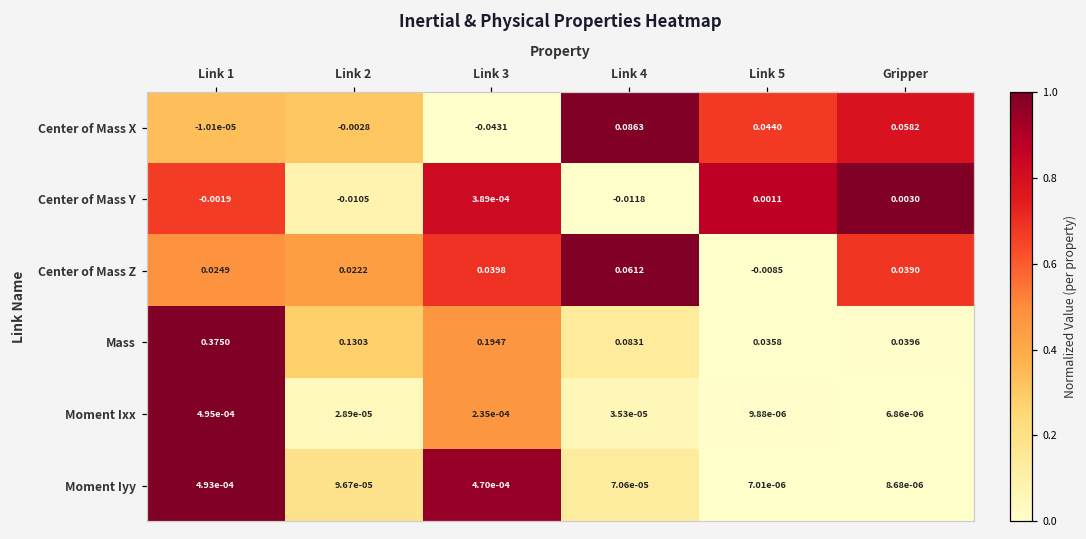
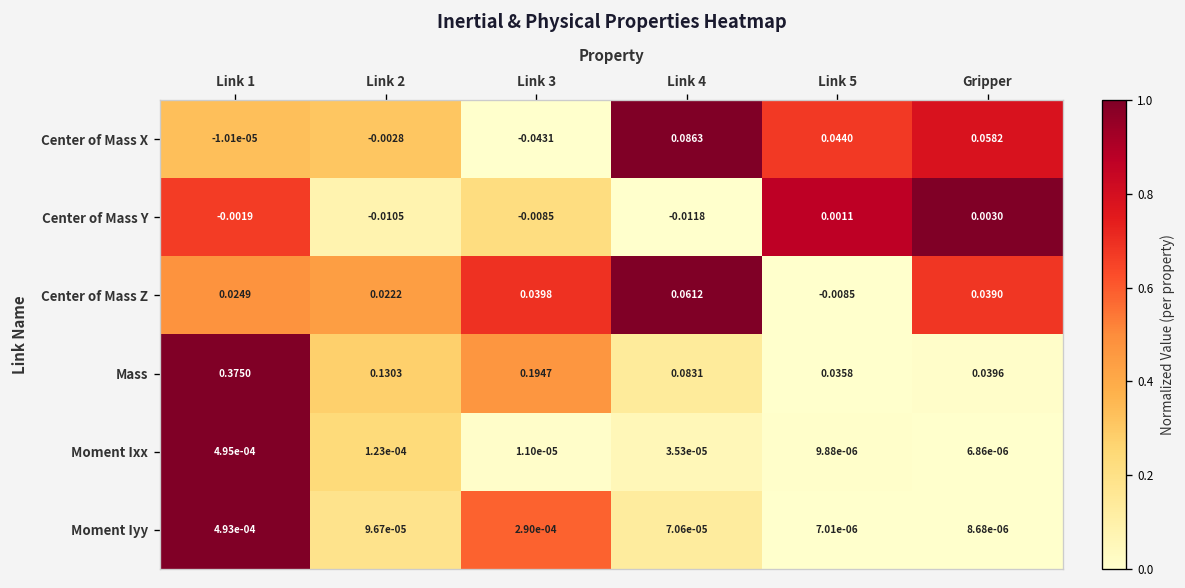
Center of Mass Y, Link 3: 3.89e-04 -> -0.0085
Moment Ixx, Link 2: 2.89e-05 -> 1.23e-04
Moment Ixx, Link 3: 2.35e-04 -> 1.10e-05
Moment Iyy, Link 3: 4.70e-04 -> 2.90e-04
